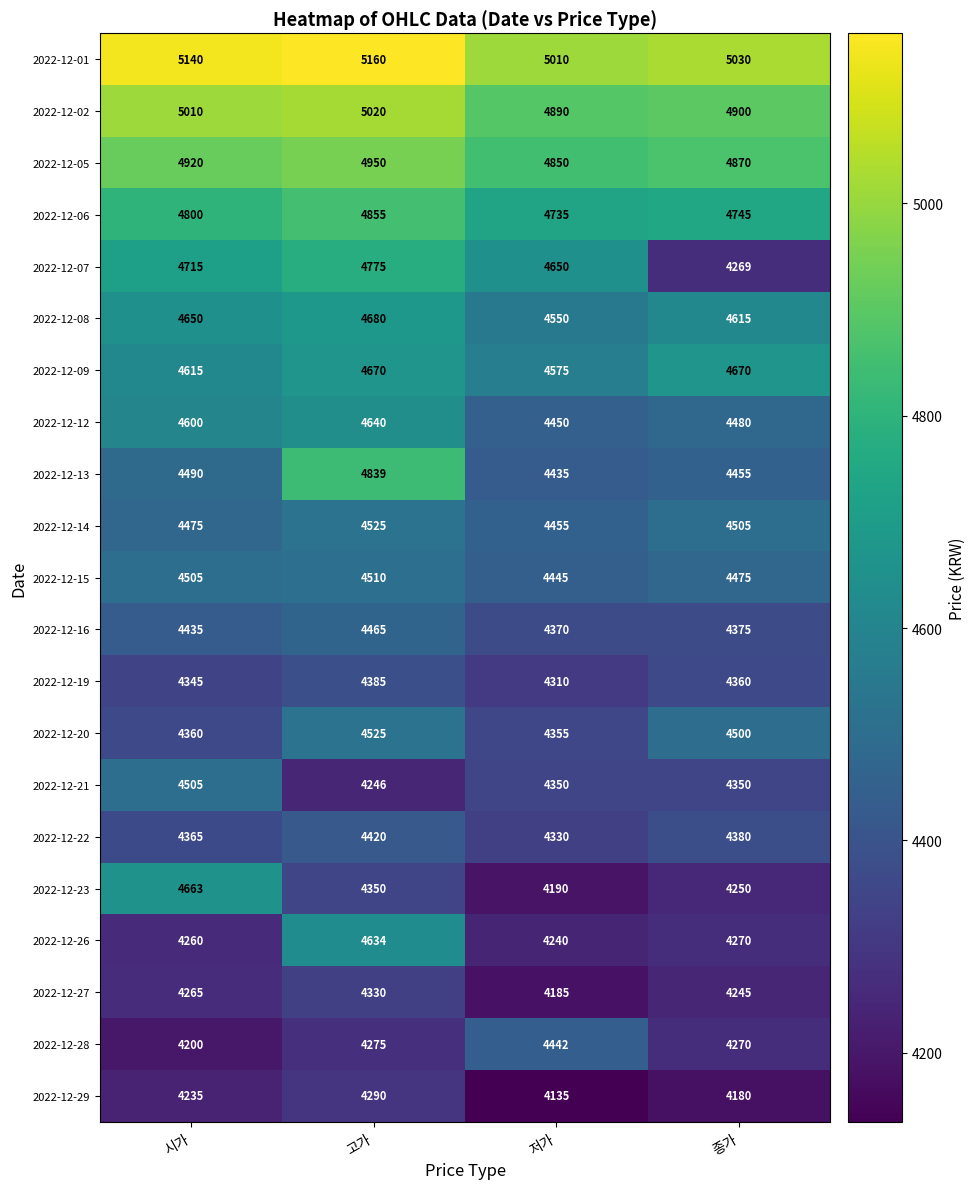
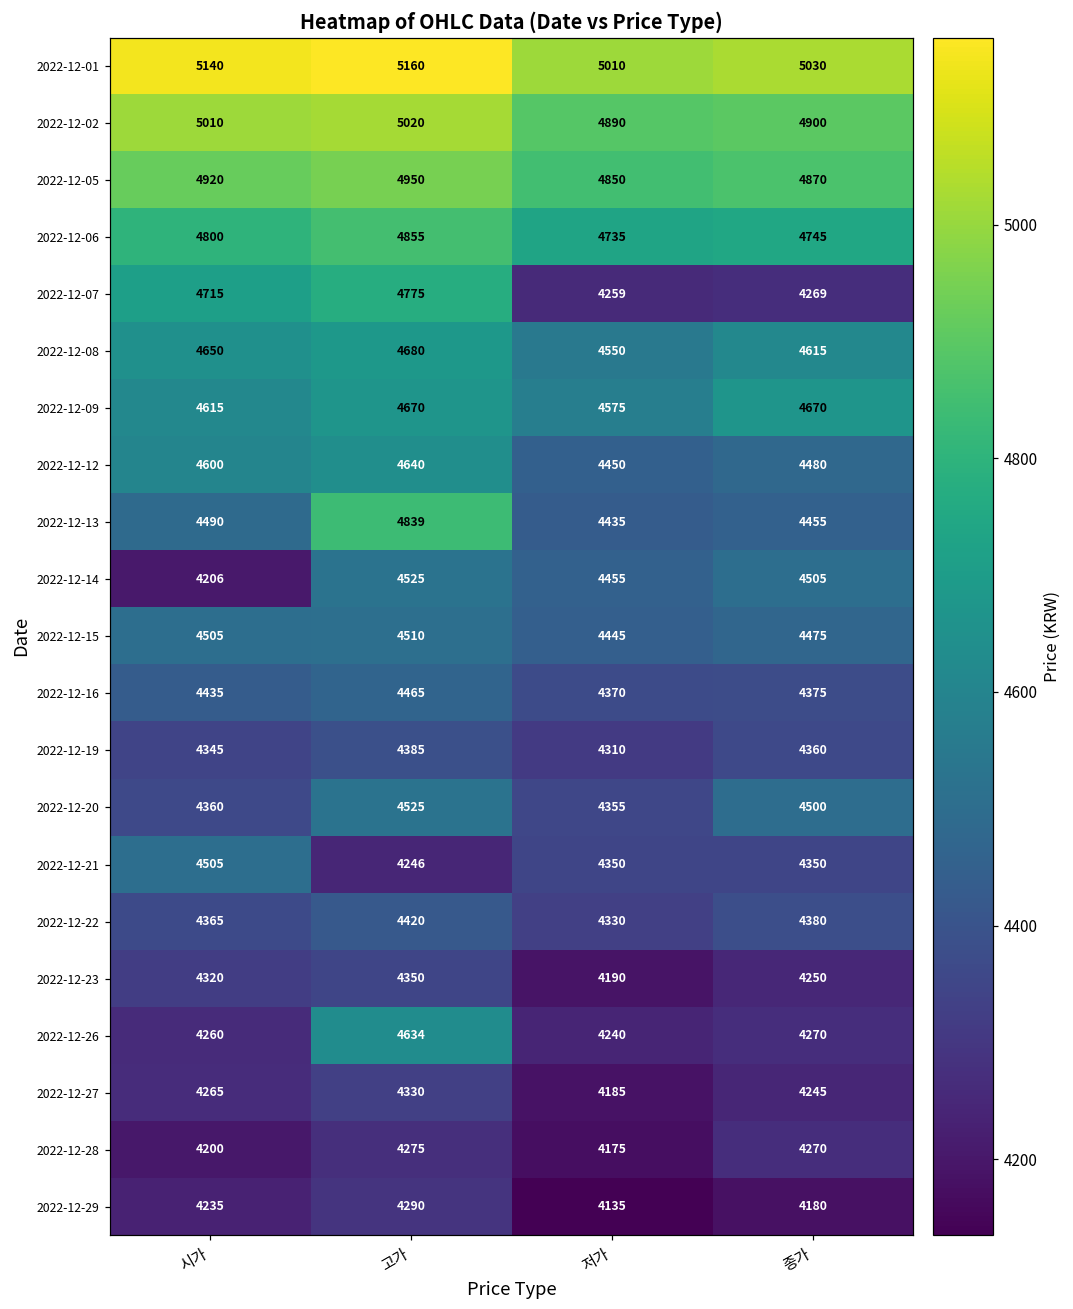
2022-12-07, 저가: 4650 -> 4259
2022-12-14, 시가: 4475 -> 4206
2022-12-23, 시가: 4663 -> 4320
2022-12-28, 저가: 4442 -> 4175
